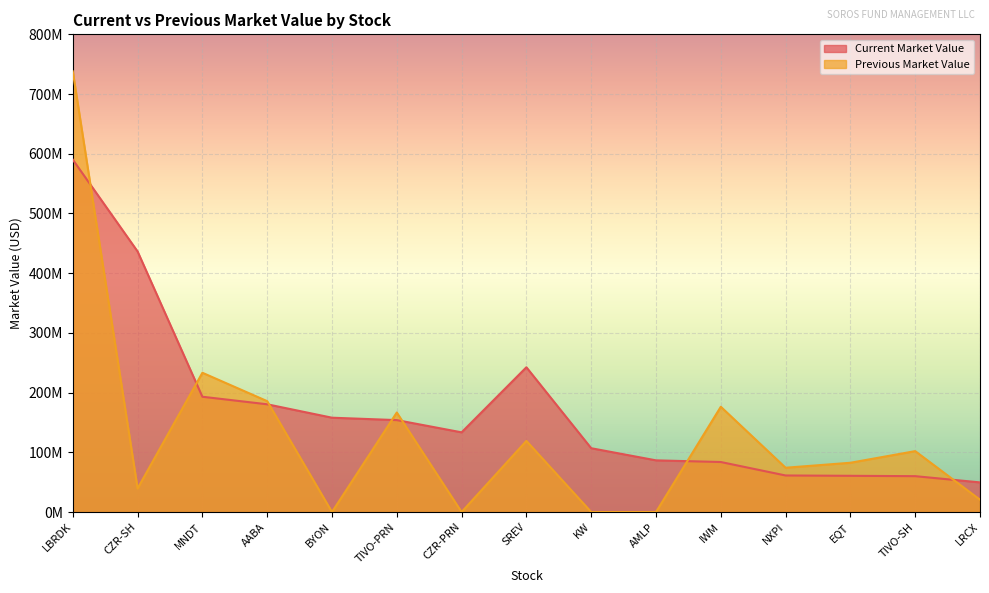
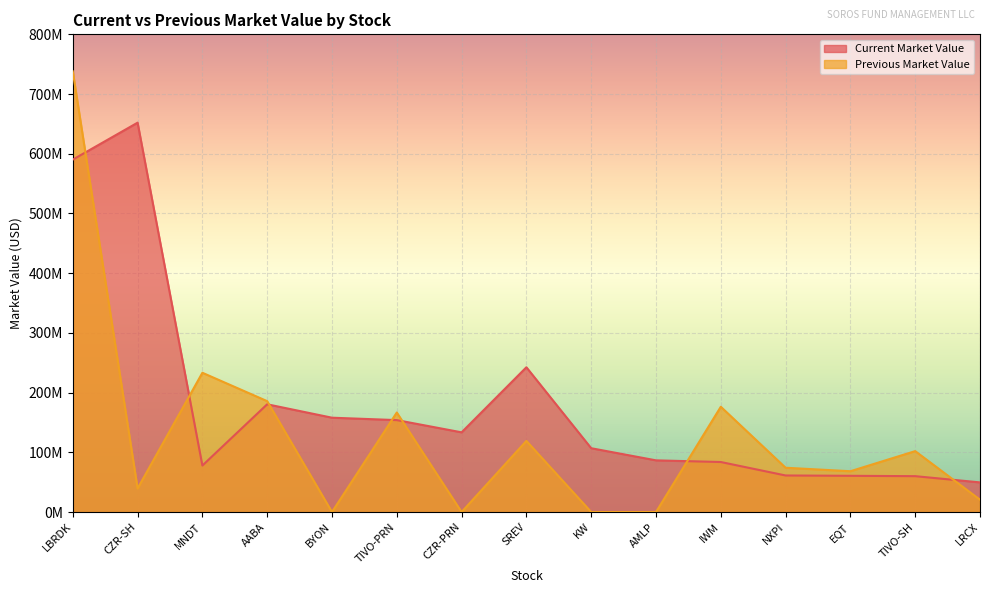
Current Market Value, CZR-SH: 440000000 -> 650000000
Current Market Value, MNDT: 190000000 -> 80000000
Previous Market Value, EQT: 80000000 -> 70000000
